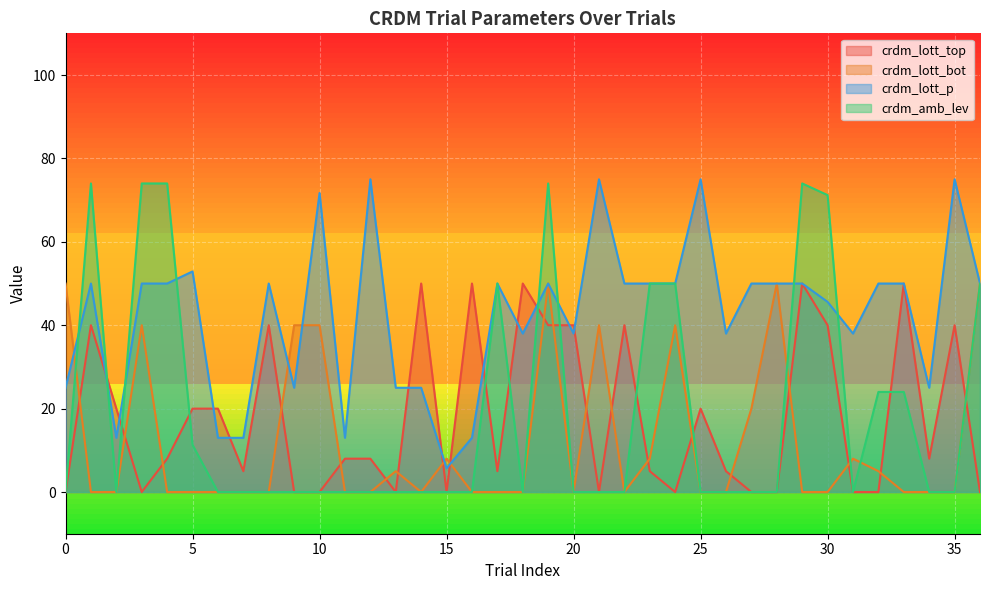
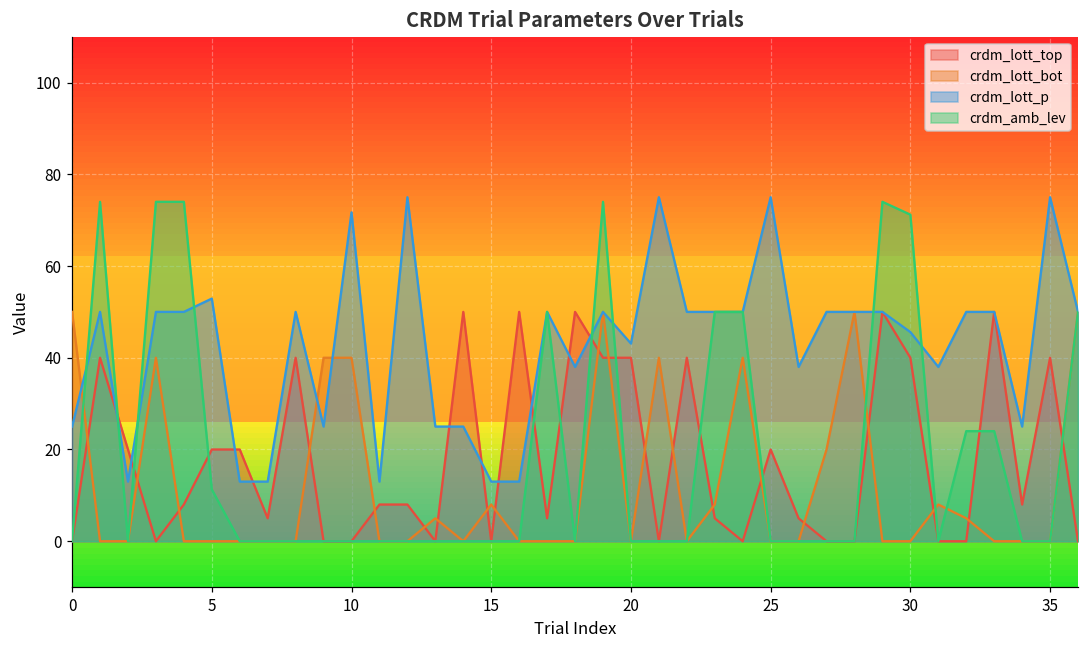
crdm_lott_p, 15: 6 -> 13
crdm_lott_p, 20: 38 -> 43
